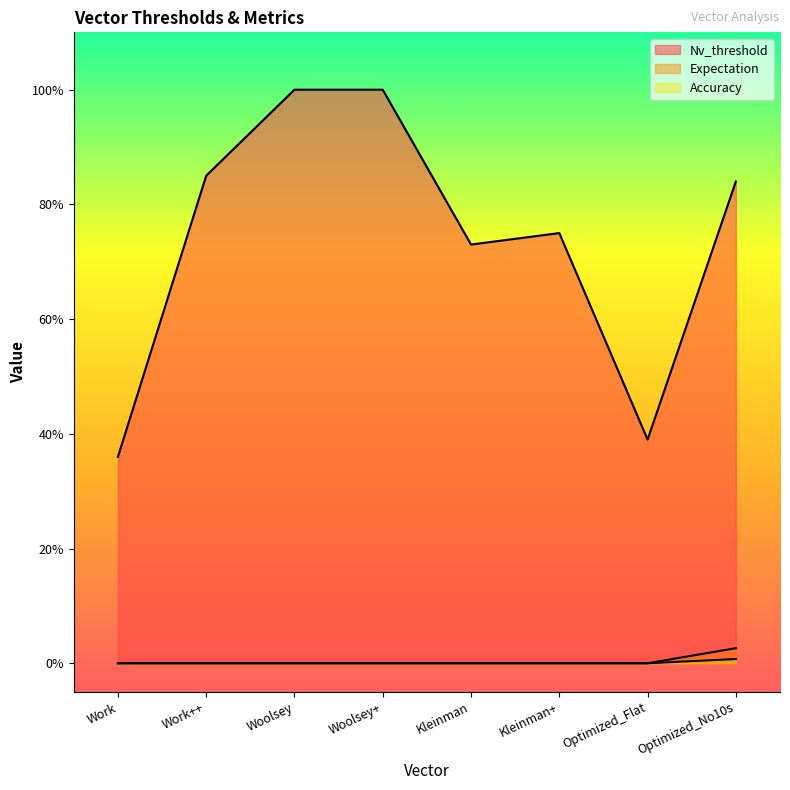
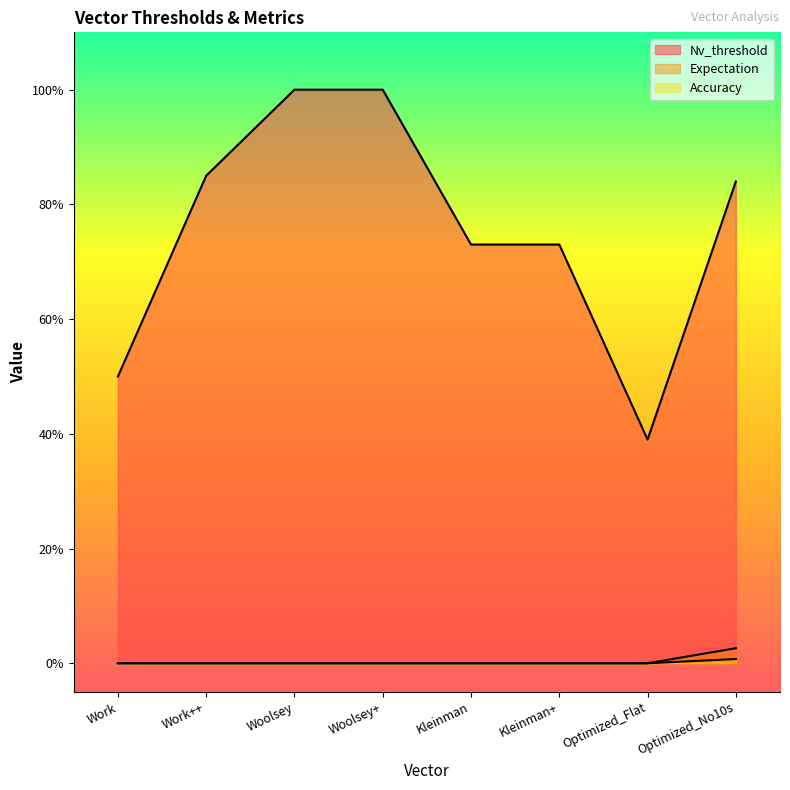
Nv_threshold, Work: 36% -> 50%
Nv_threshold, Kleinman+: 75% -> 73%
